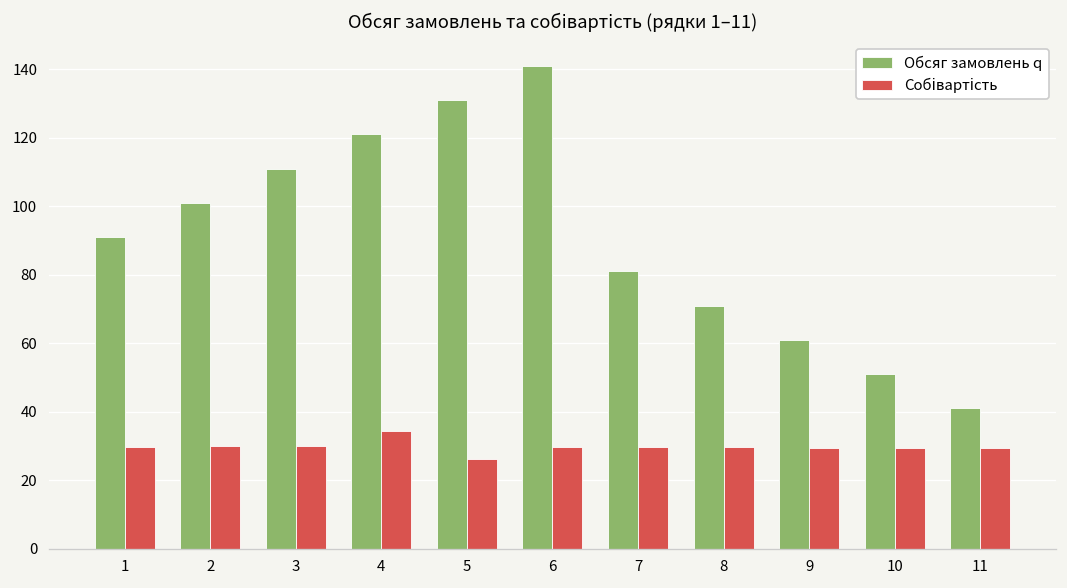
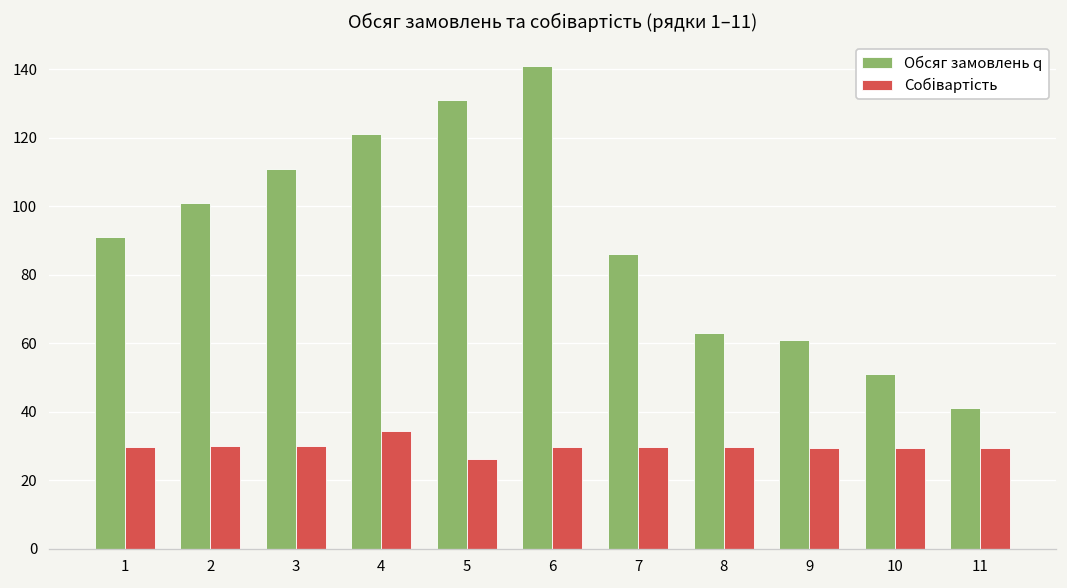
Обсяг замовлень q, 7: 81 -> 86
Обсяг замовлень q, 8: 71 -> 63
